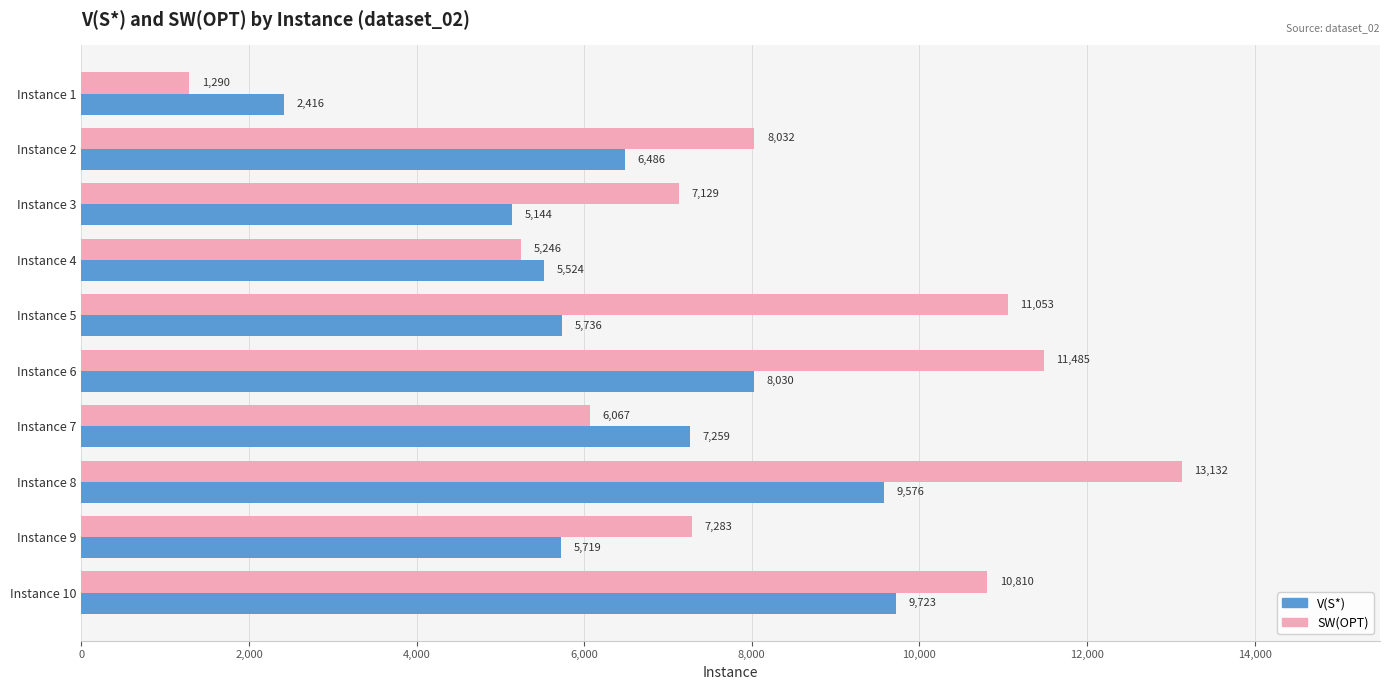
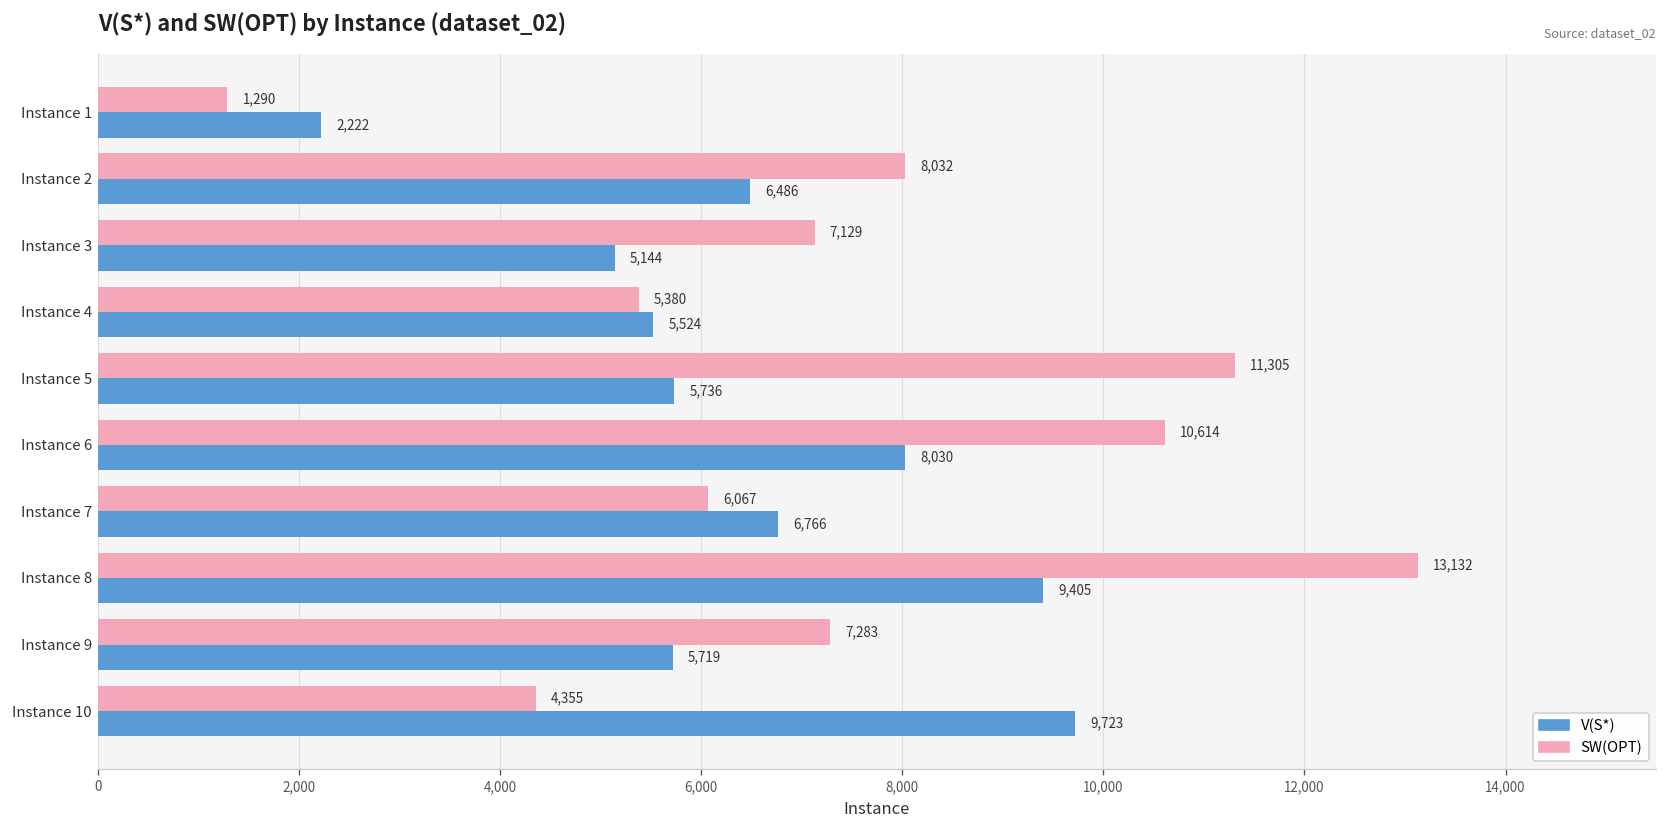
V(S*), Instance 1: 2,416 -> 2,222
SW(OPT), Instance 4: 5,246 -> 5,380
SW(OPT), Instance 5: 11,053 -> 11,305
SW(OPT), Instance 6: 11,485 -> 10,614
V(S*), Instance 7: 7,259 -> 6,766
V(S*), Instance 8: 9,576 -> 9,405
SW(OPT), Instance 10: 10,810 -> 4,355
